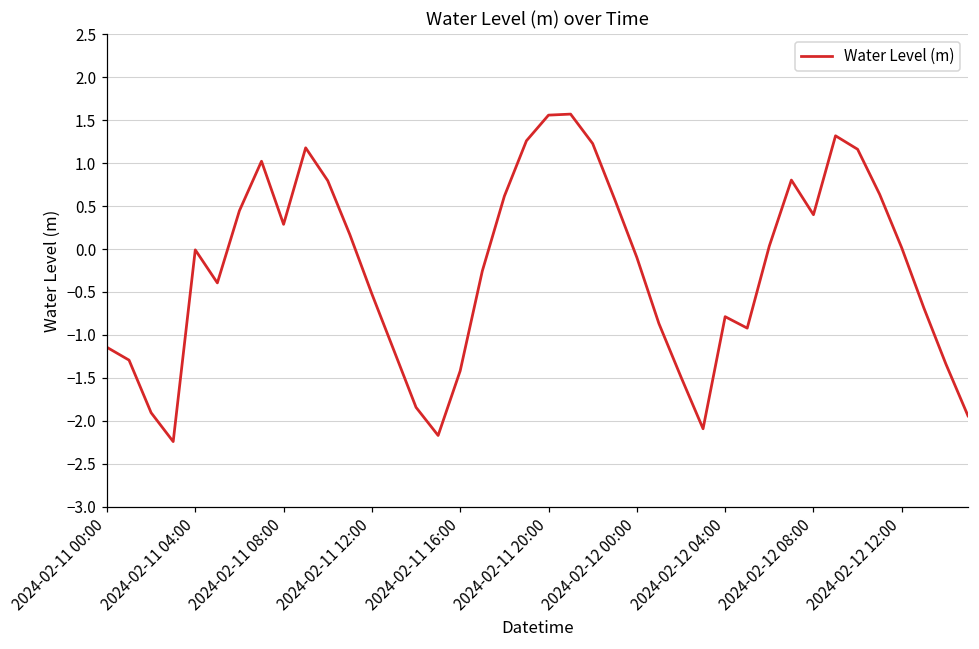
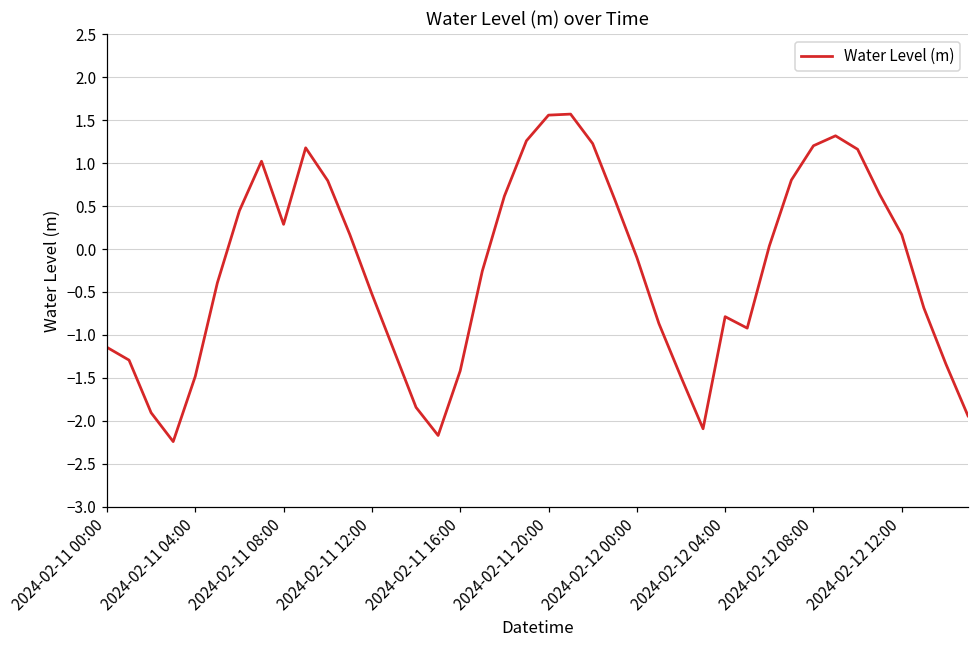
2024-02-11 04:00: 0.0 -> -1.5
2024-02-12 08:00: 0.4 -> 1.2
2024-02-12 12:00: 0.0 -> 0.2
